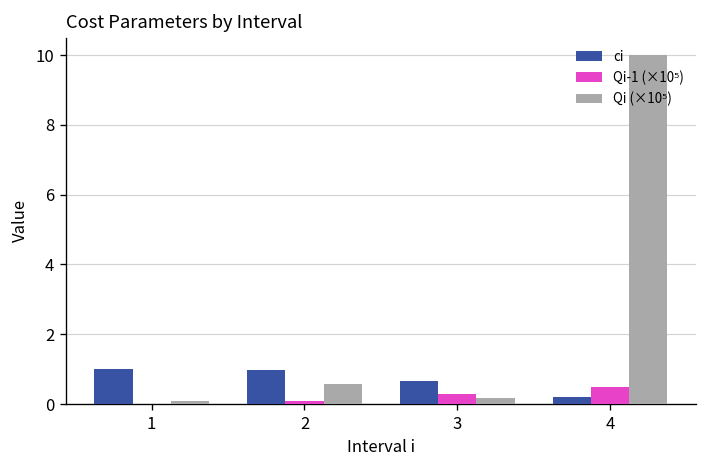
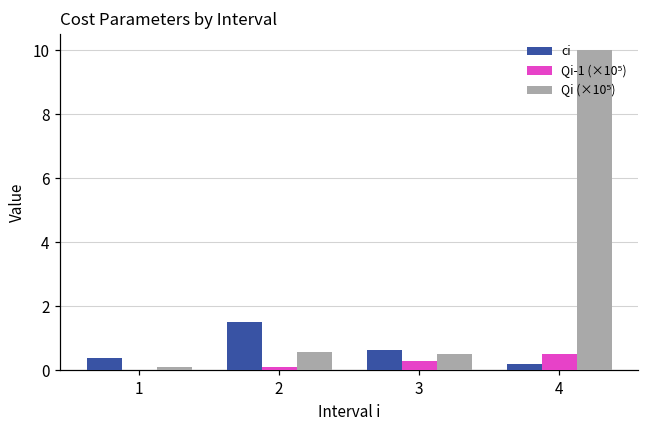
ci, 1: 1.0 -> 0.4
ci, 2: 1.0 -> 1.5
Qi (×10⁵), 3: 0.2 -> 0.5
